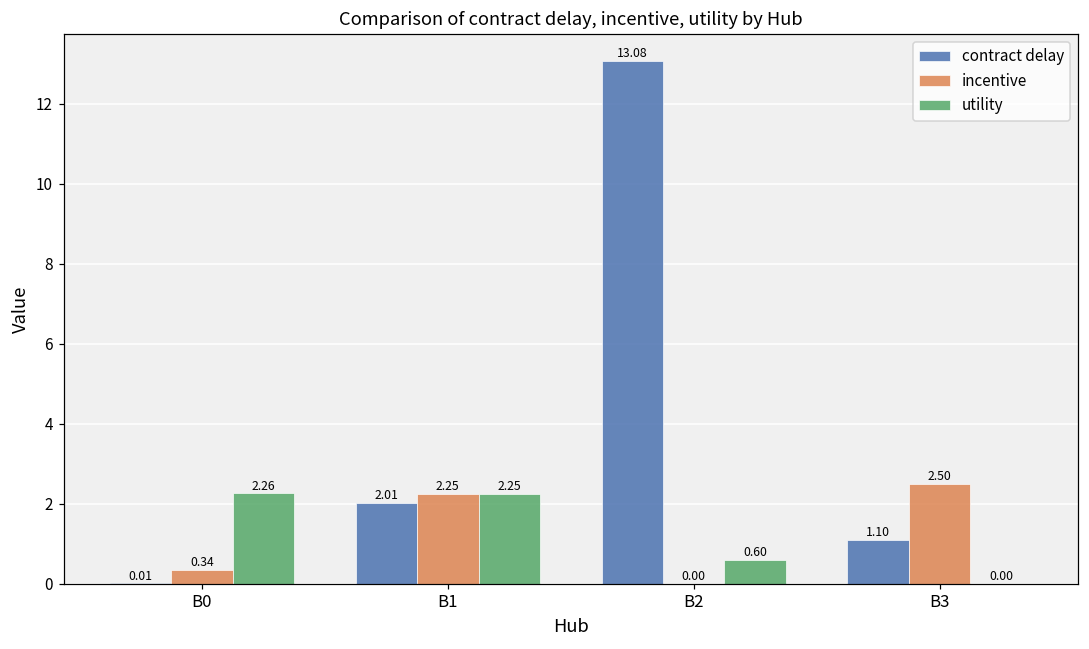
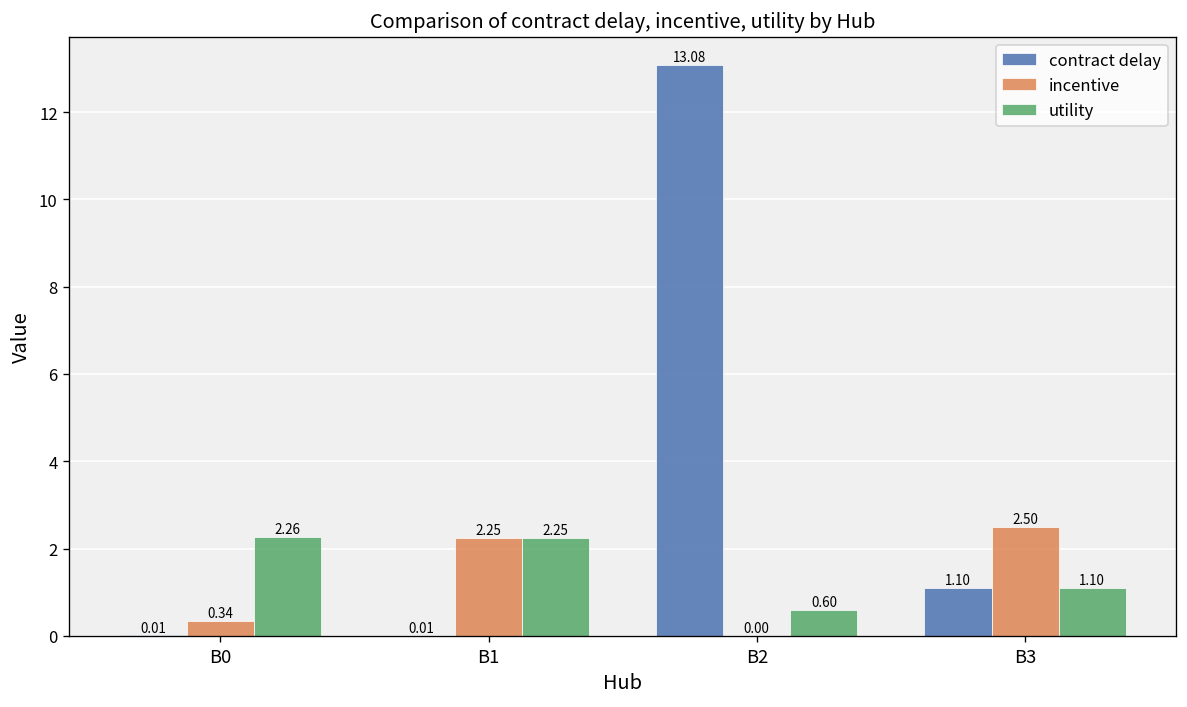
contract delay, B1: 2.01 -> 0.01
utility, B3: 0.00 -> 1.10
